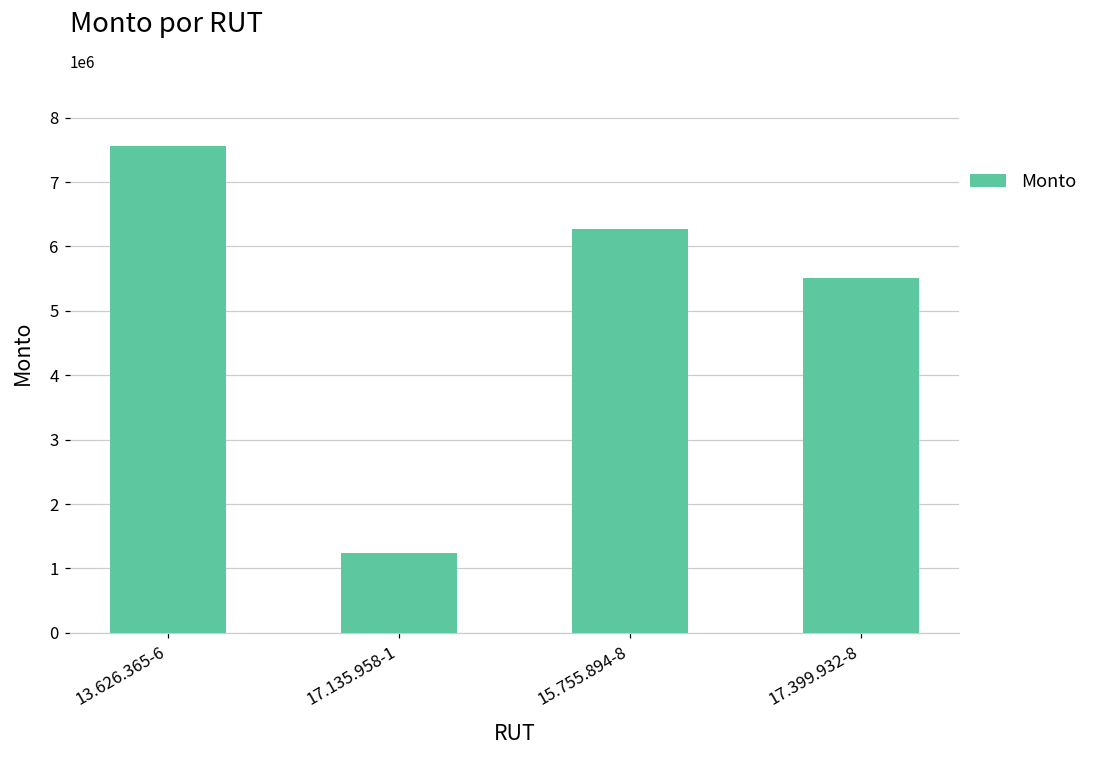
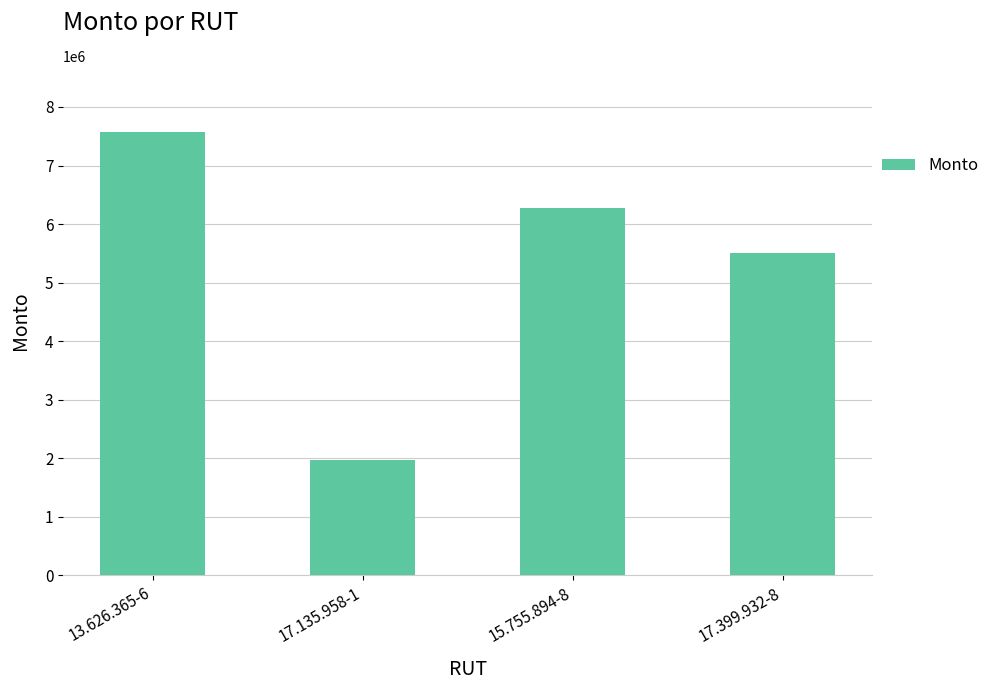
17.135.958-1: 1200000 -> 2000000
